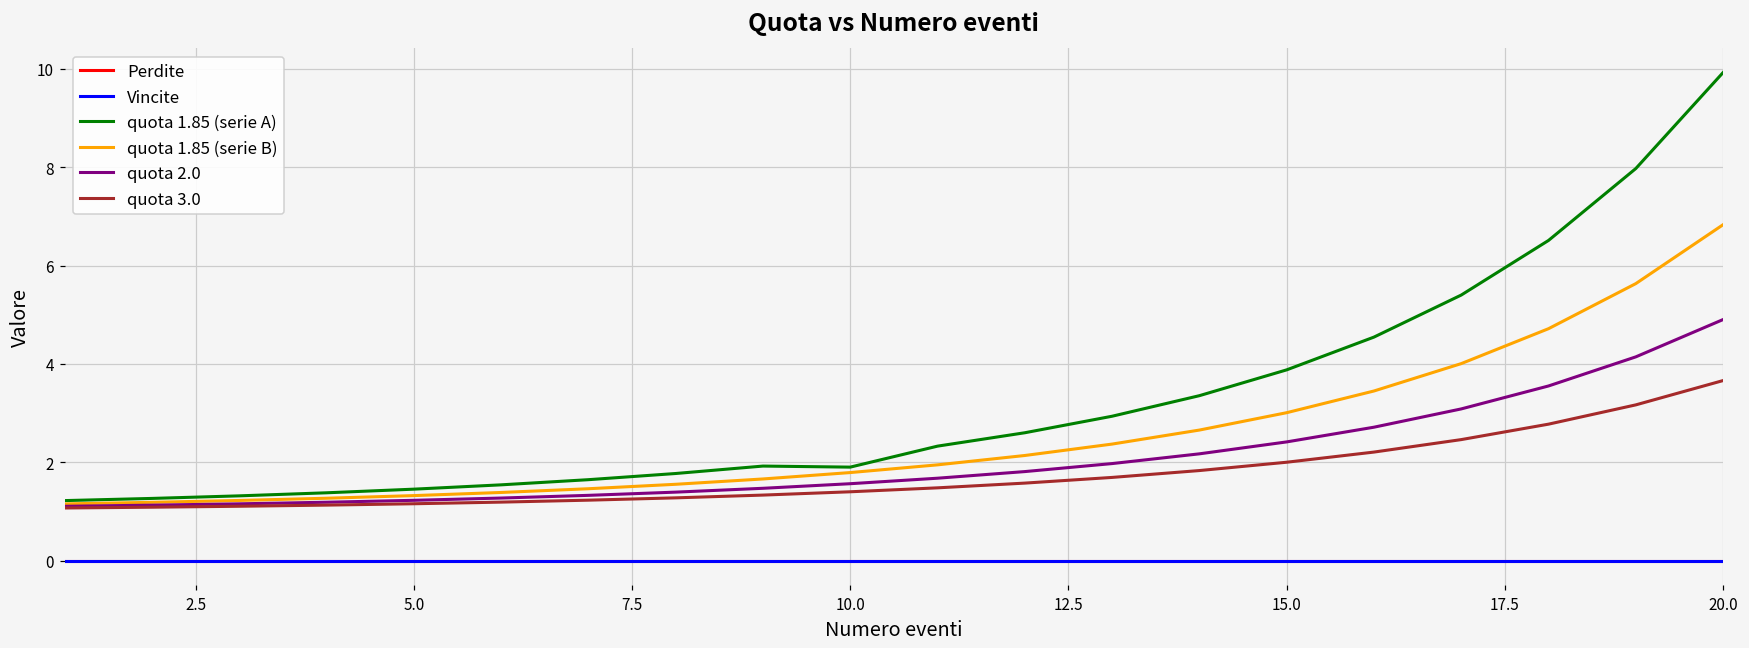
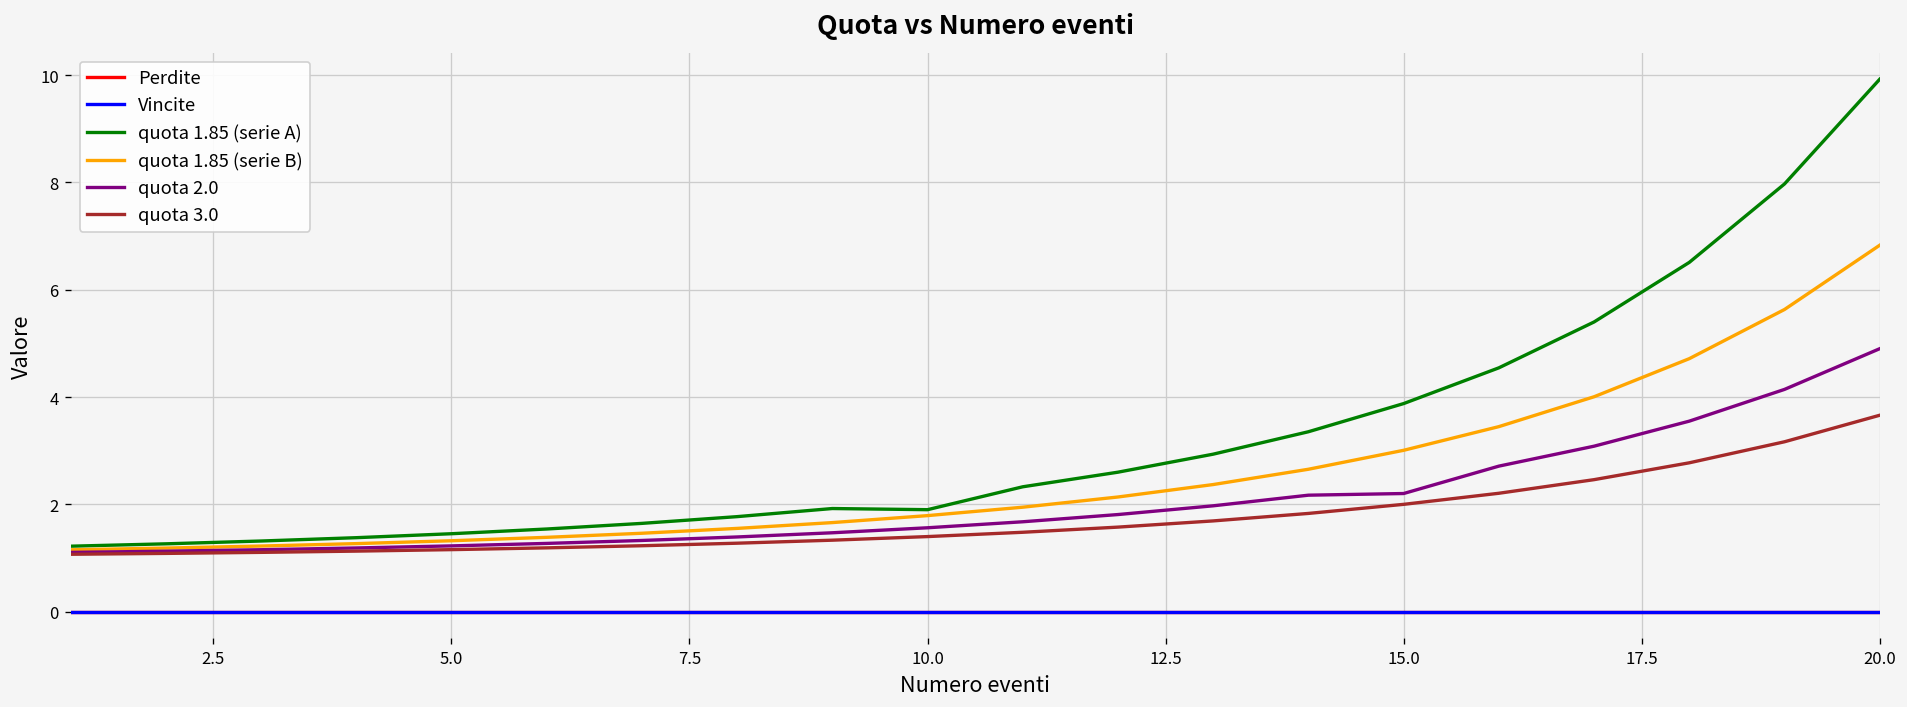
quota 2.0, 15.0: 2.4 -> 2.2
